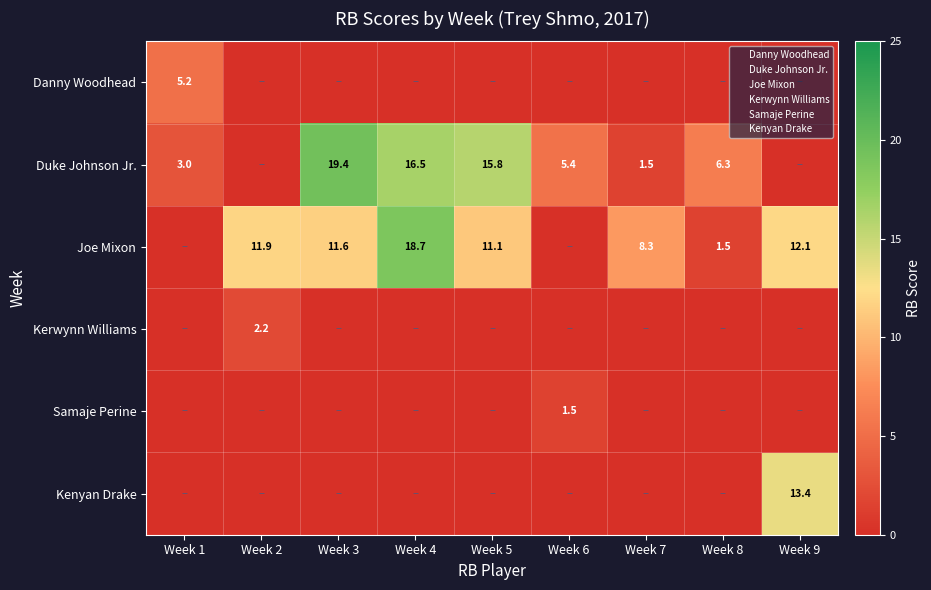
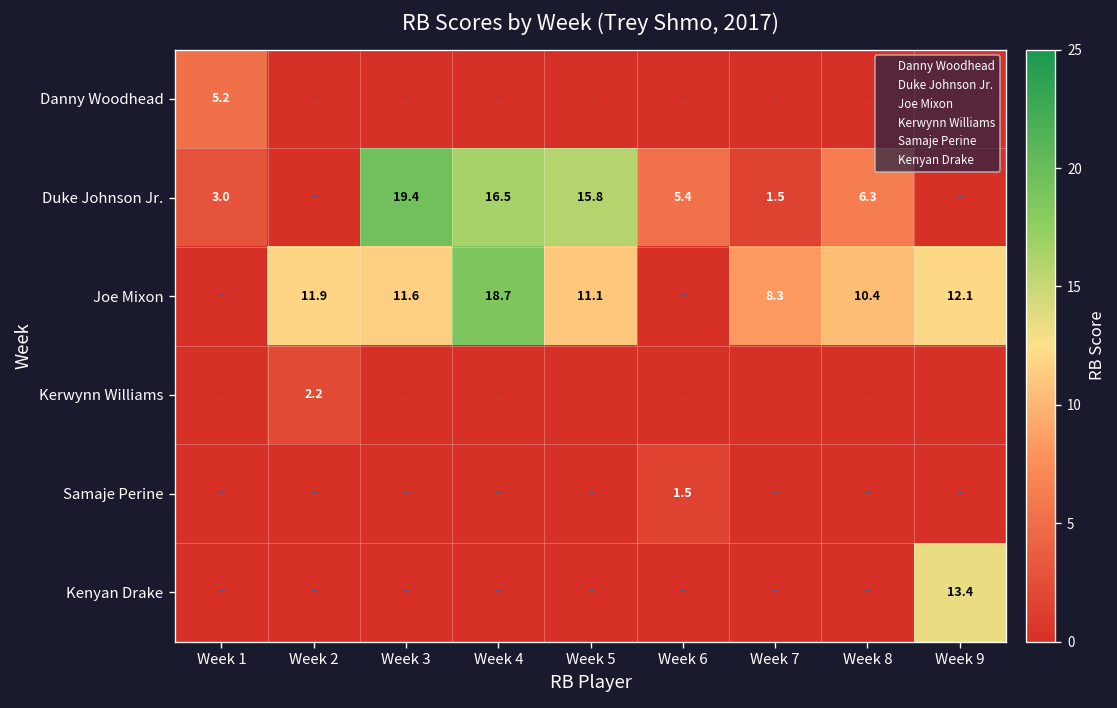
Joe Mixon, Week 8: 1.5 -> 10.4
